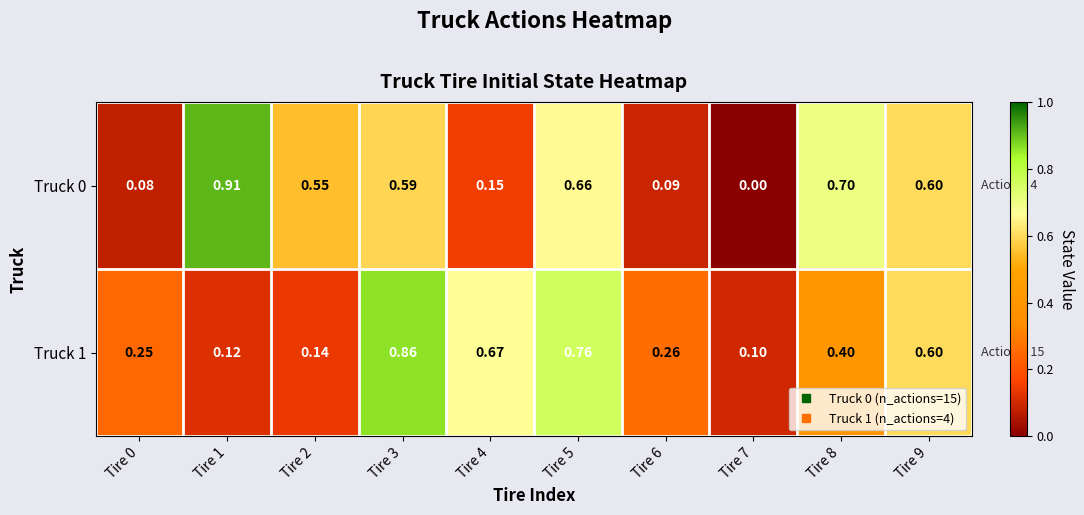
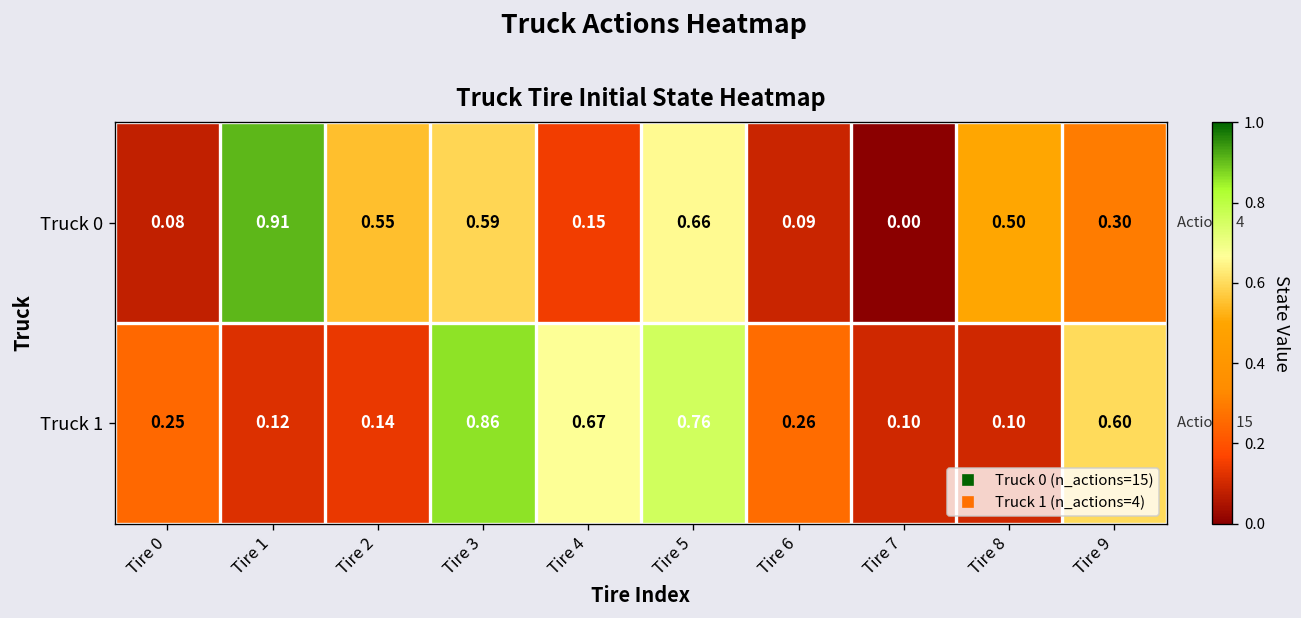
Truck 0, Tire 8: 0.70 -> 0.50
Truck 0, Tire 9: 0.60 -> 0.30
Truck 1, Tire 8: 0.40 -> 0.10
